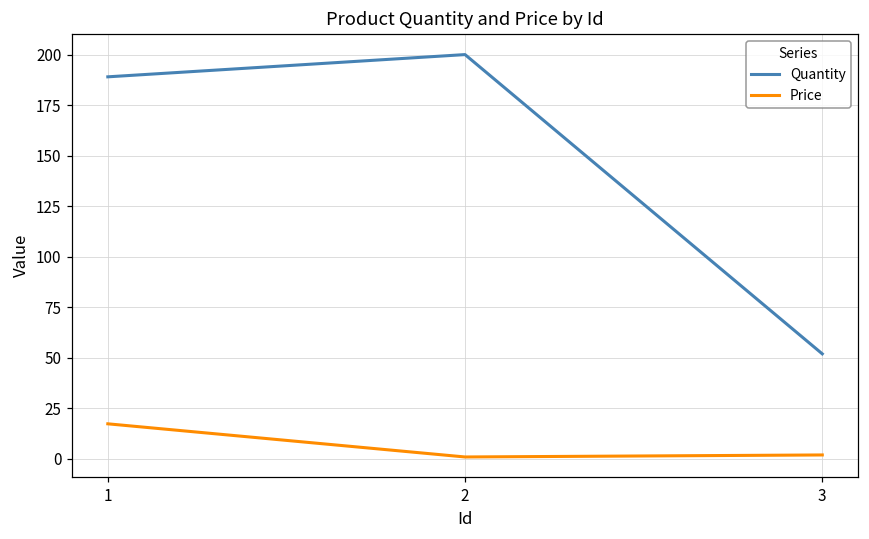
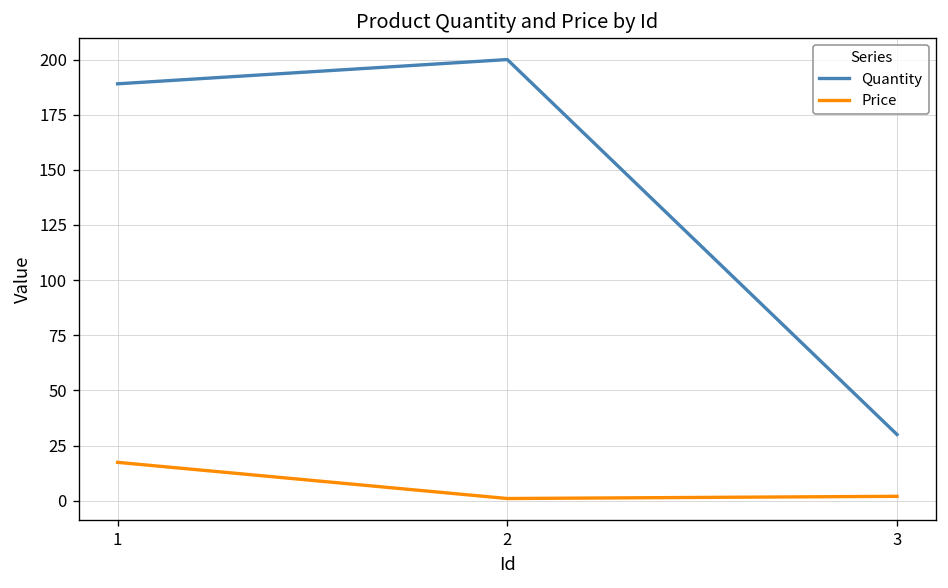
Quantity, 3: 52 -> 30
